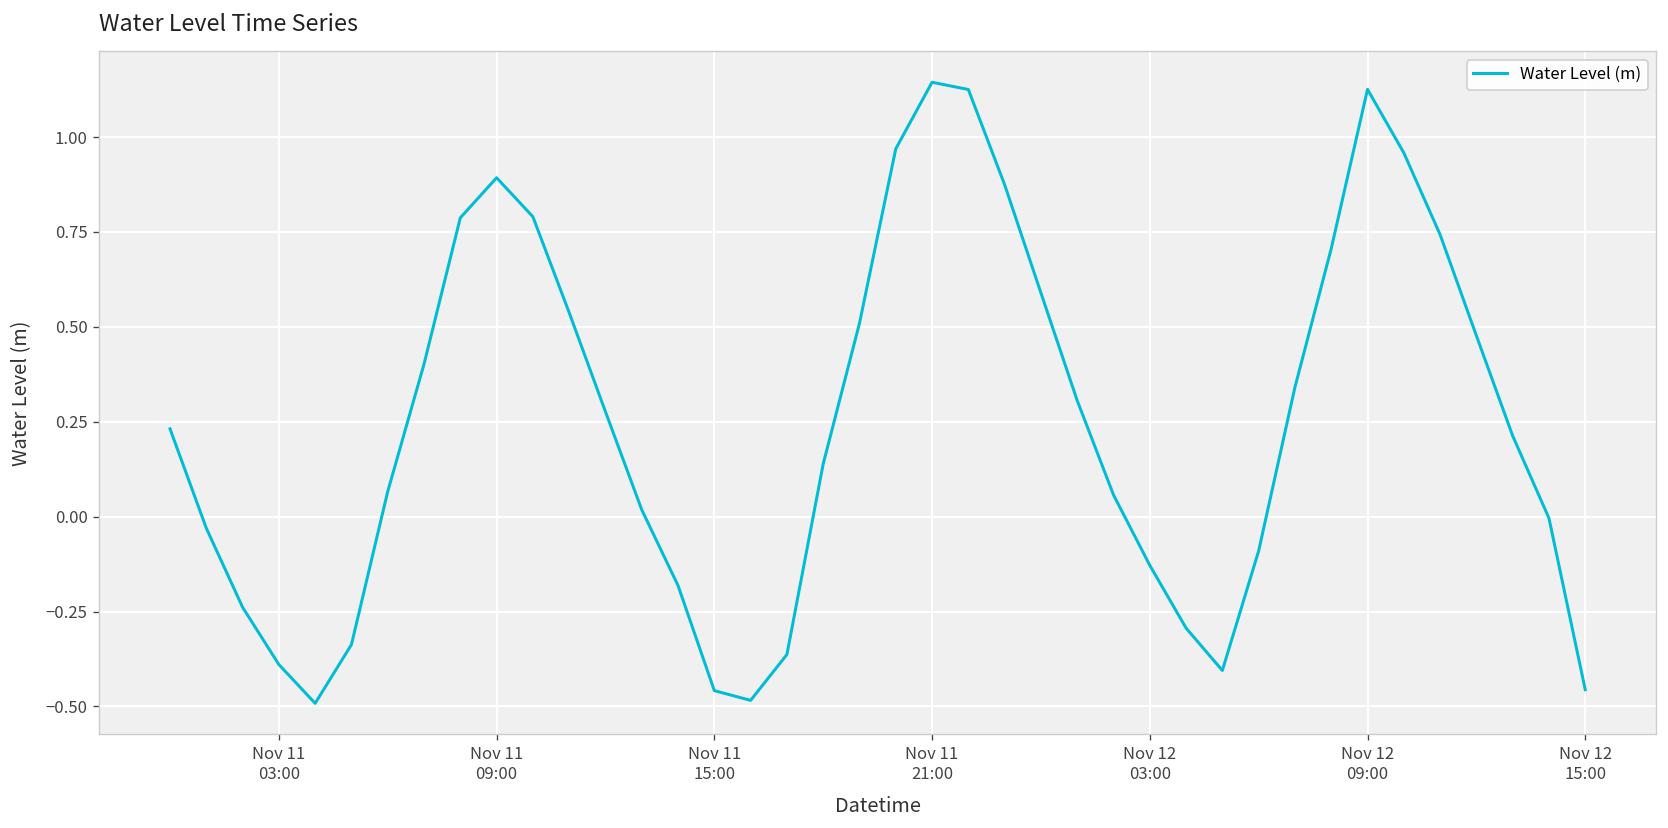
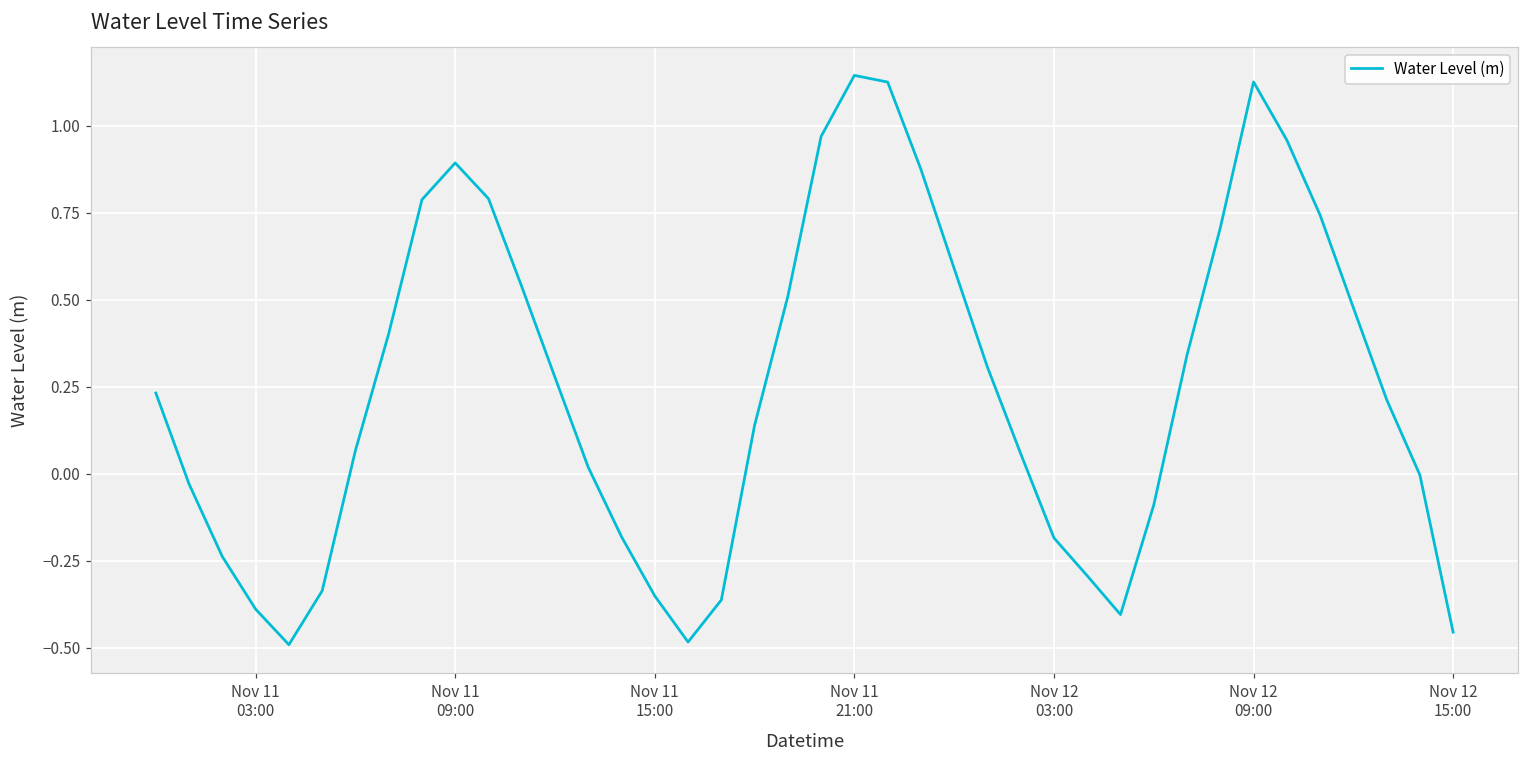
Nov 11 15:00: -0.46 -> -0.35
Nov 12 03:00: -0.13 -> -0.19
